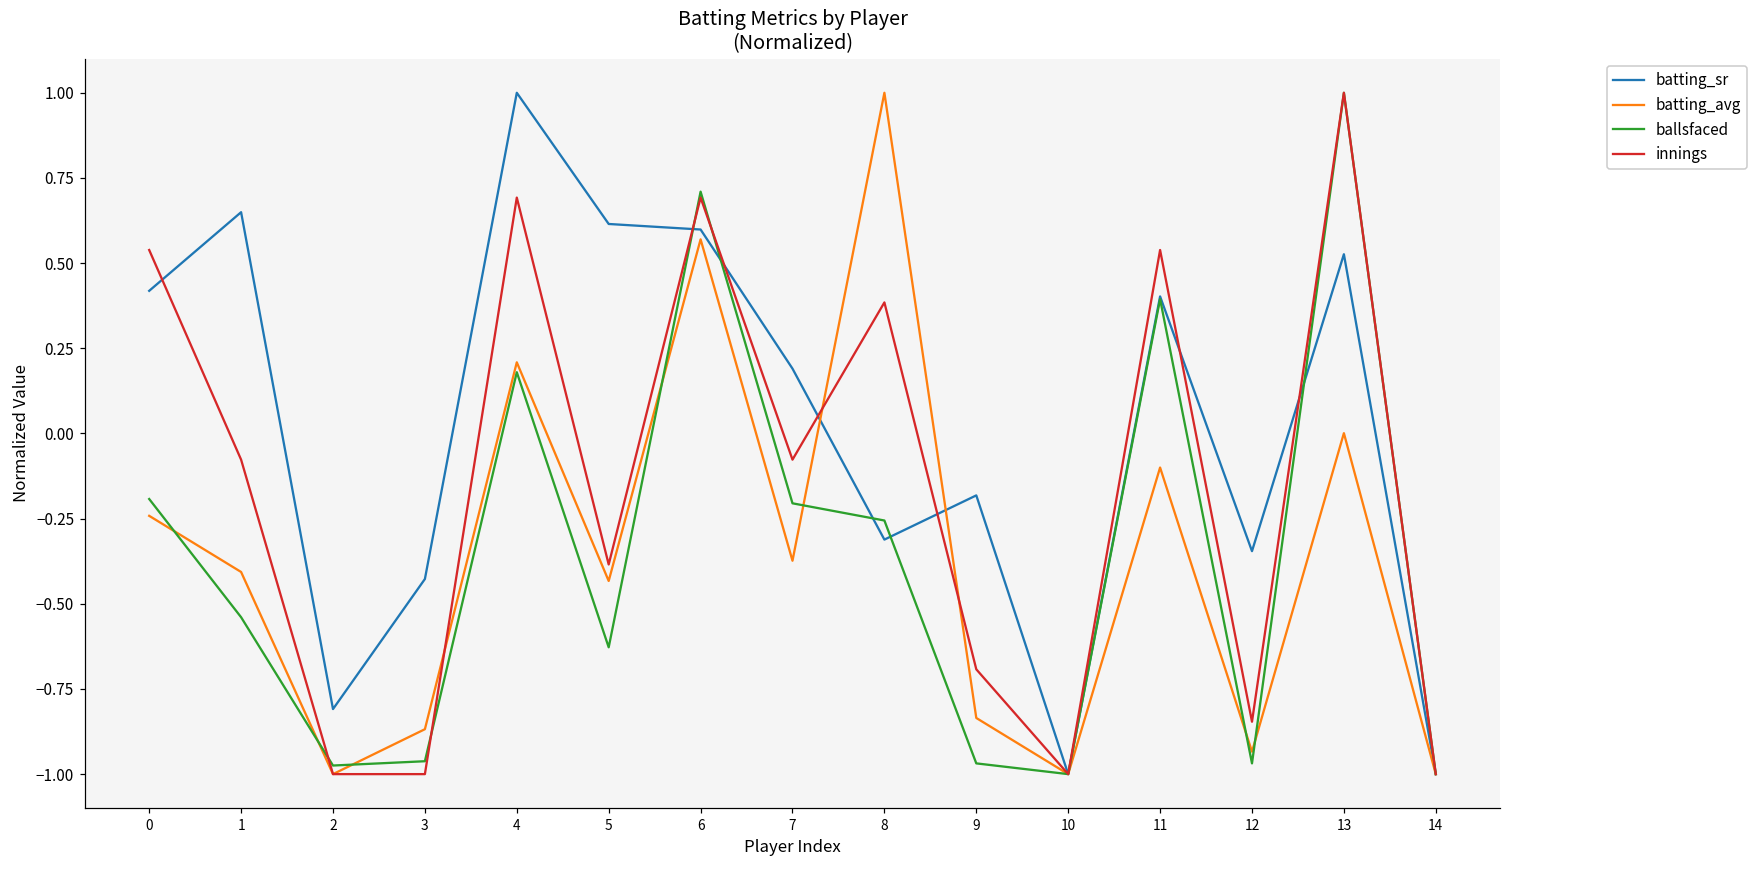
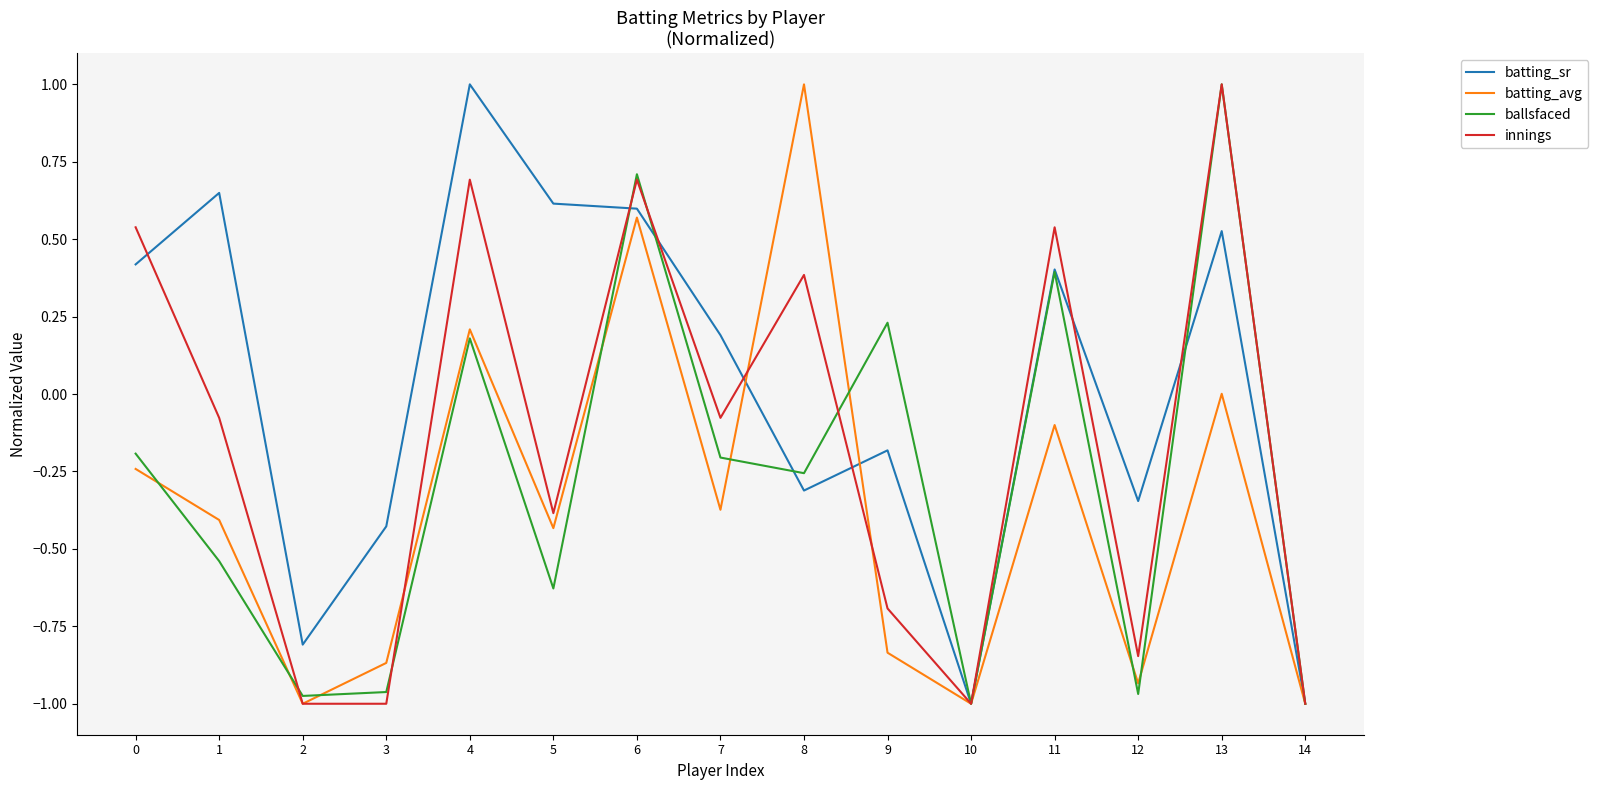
ballsfaced, 9: -0.97 -> 0.23
